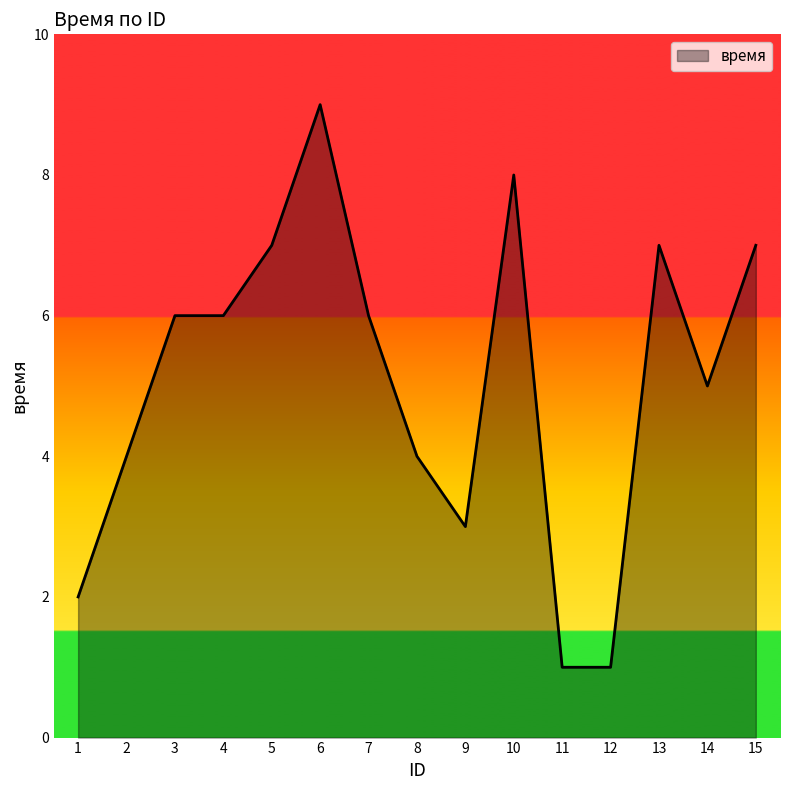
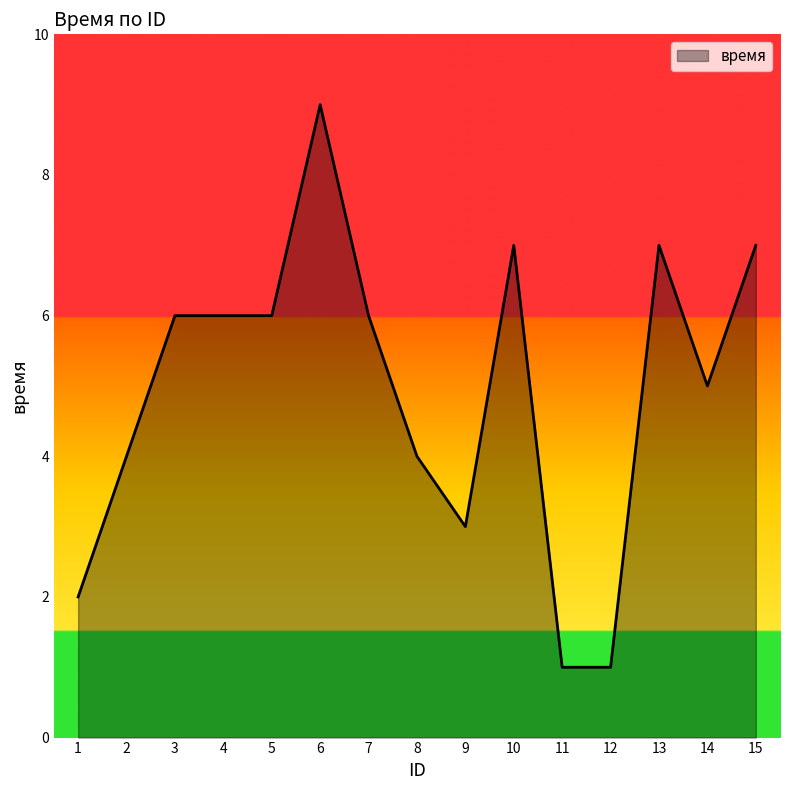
5: 7 -> 6
10: 8 -> 7
